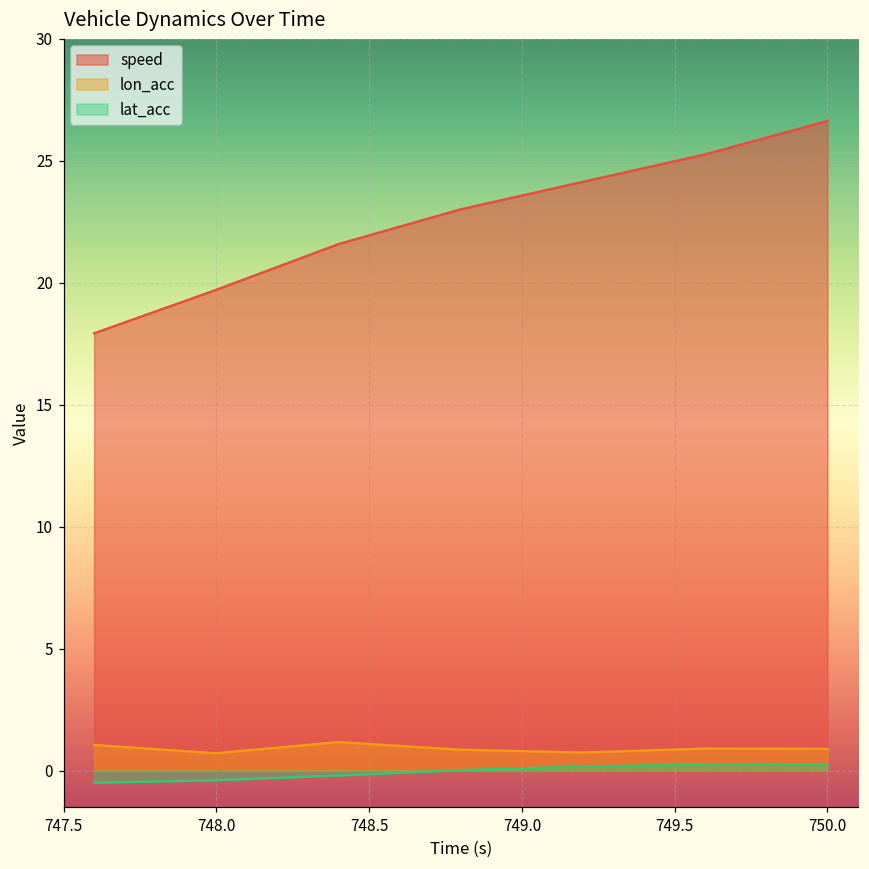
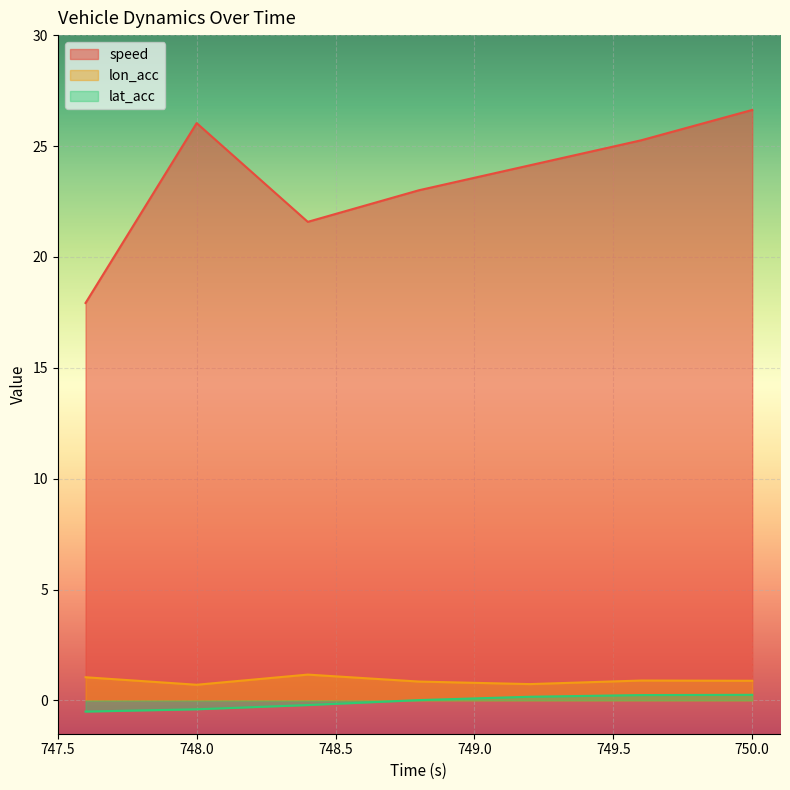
speed, 748.0: 19.7 -> 26.0
